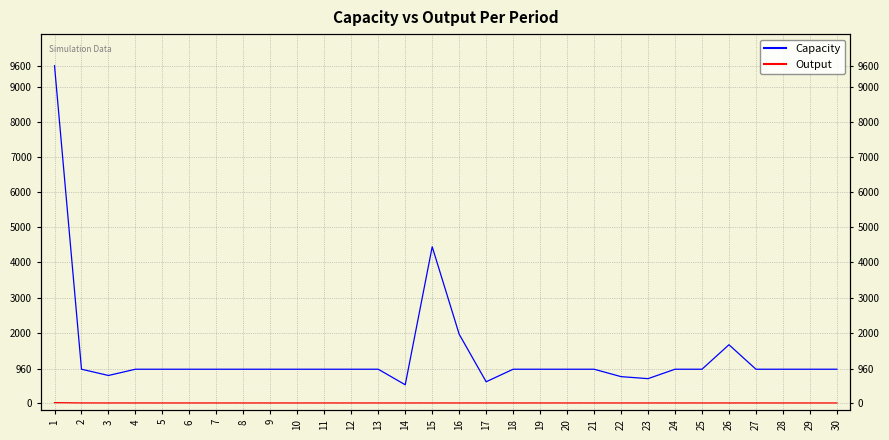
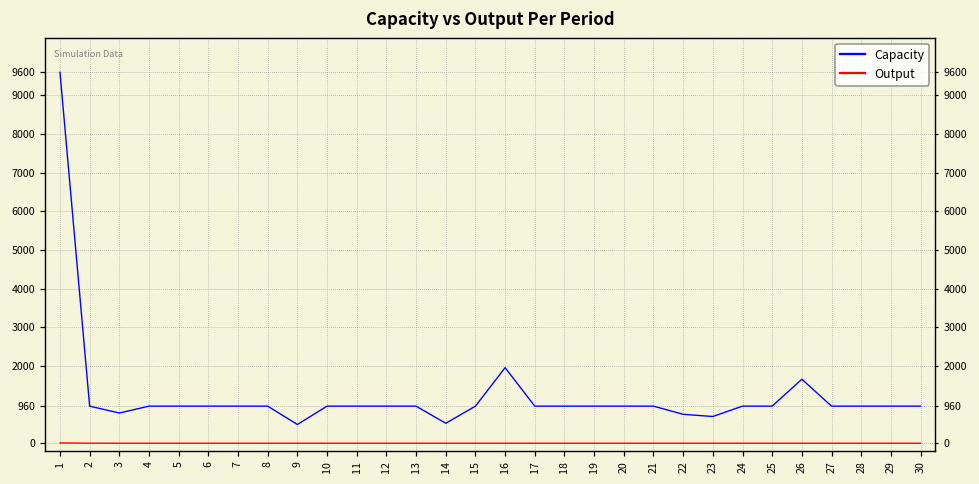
Capacity, 9: 1000 -> 500
Capacity, 15: 4400 -> 1000
Capacity, 17: 600 -> 1000
